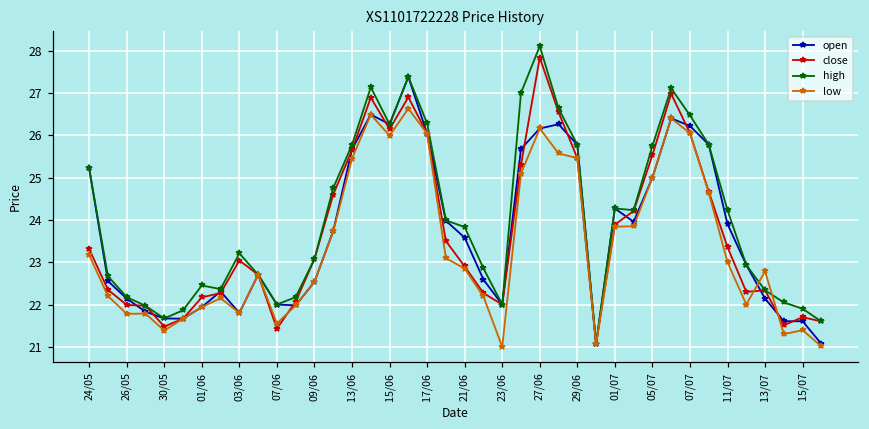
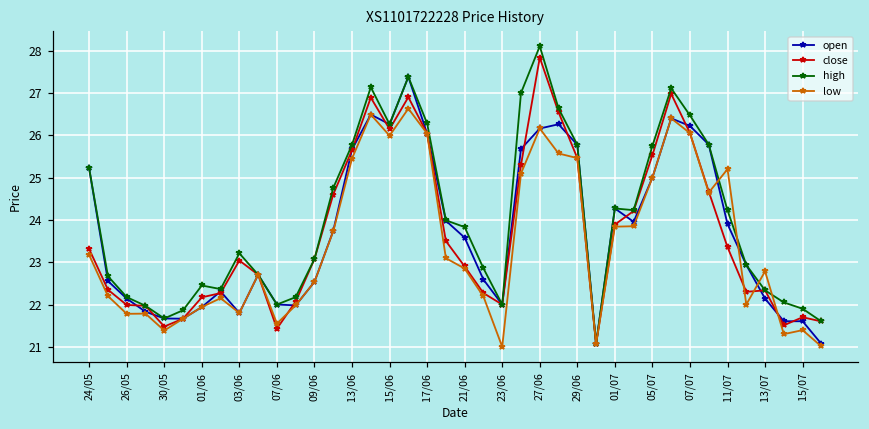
low, 11/07: 23.0 -> 25.2
